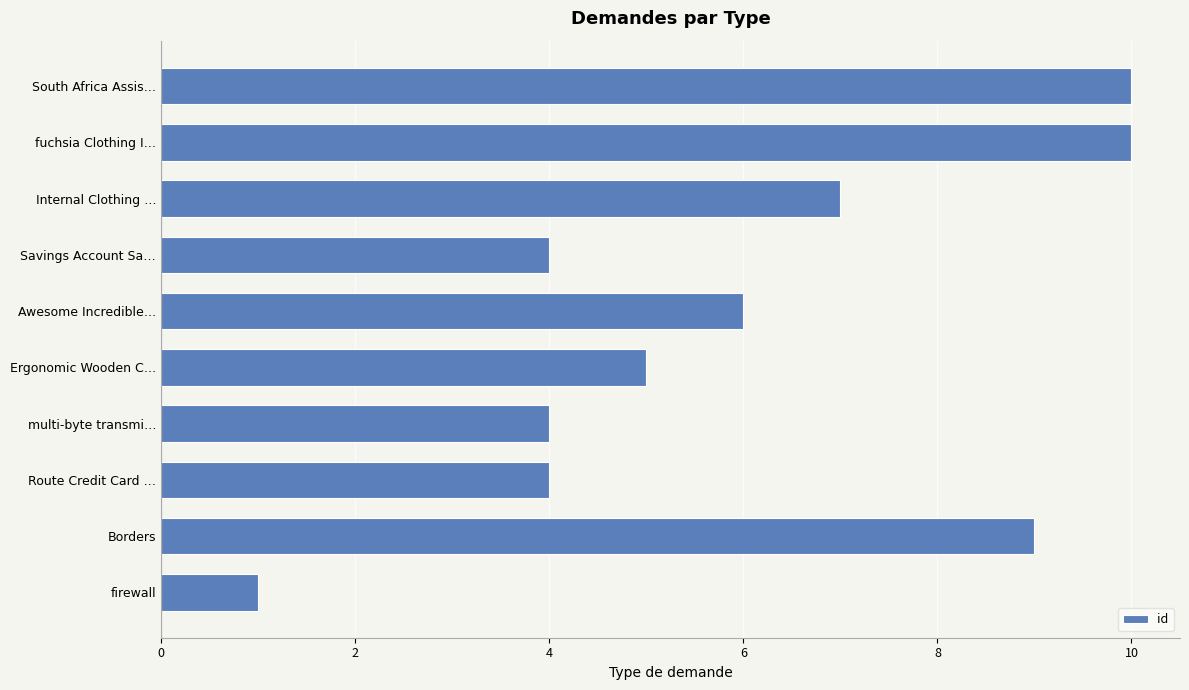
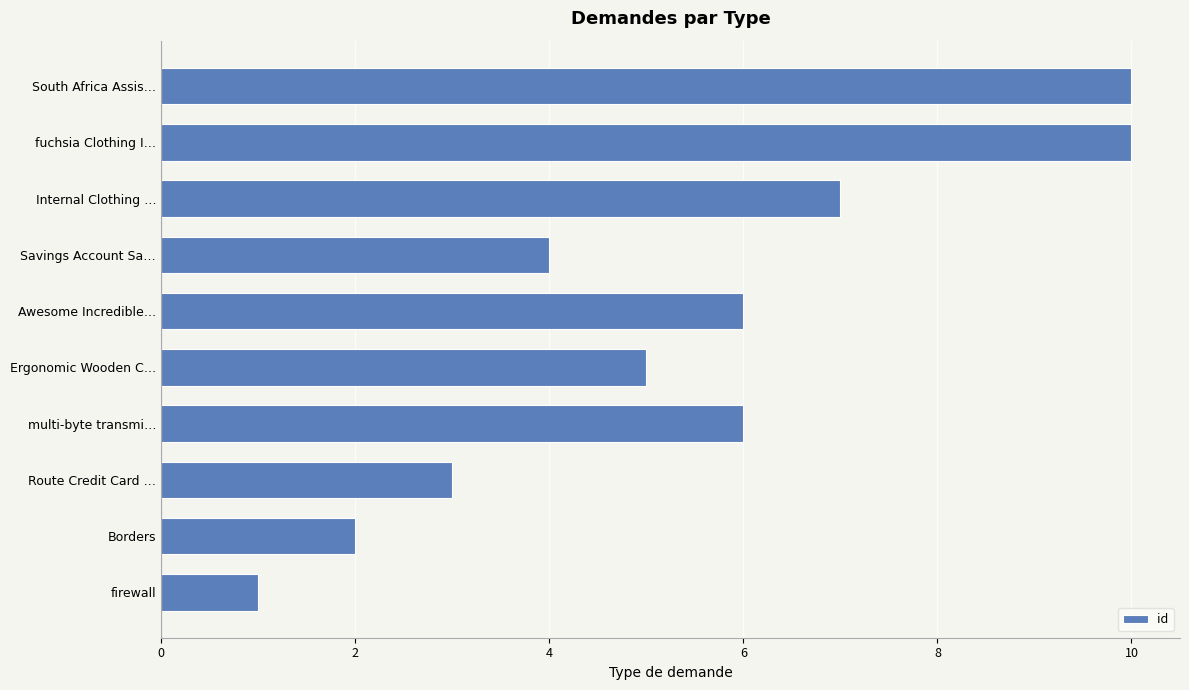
multi-byte transmi…: 4 -> 6
Route Credit Card …: 4 -> 3
Borders: 9 -> 2
